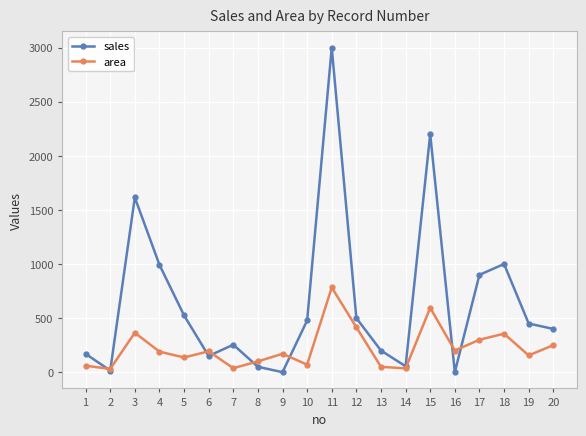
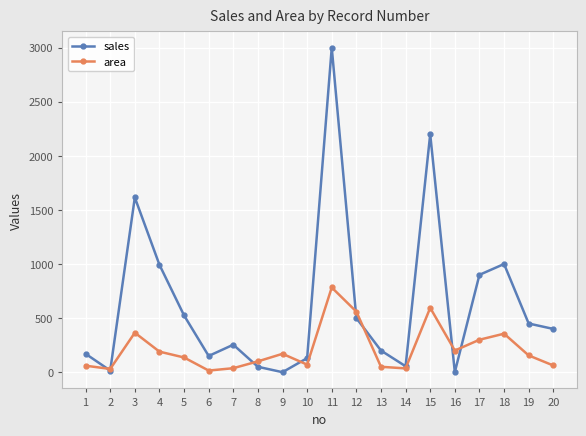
area, 6: 190 -> 20
sales, 10: 480 -> 130
area, 12: 420 -> 560
area, 20: 250 -> 60
